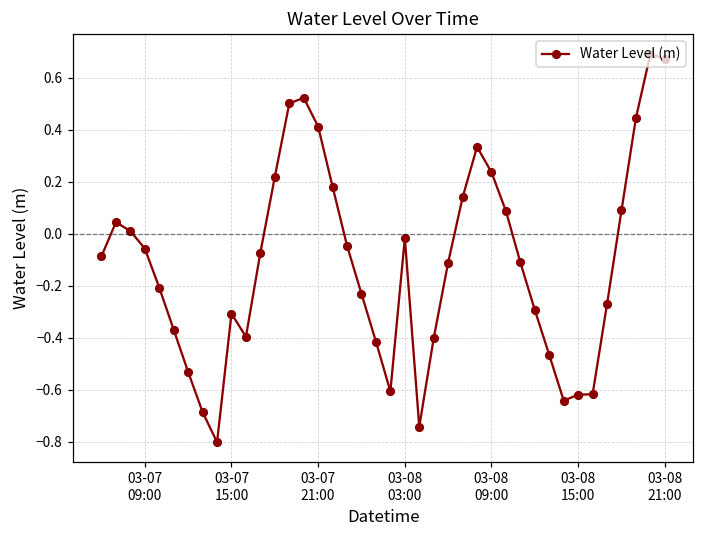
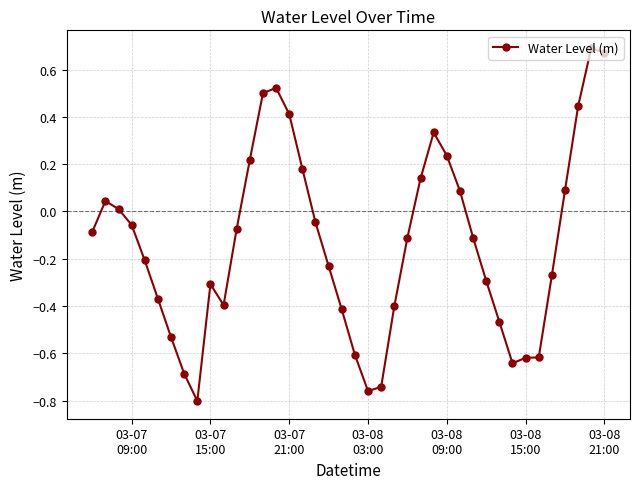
03-08 03:00: -0.02 -> -0.76
